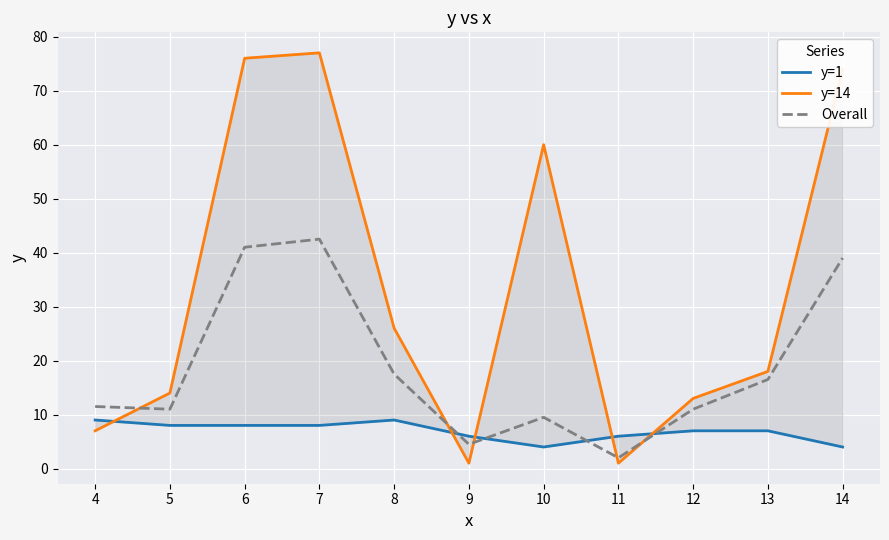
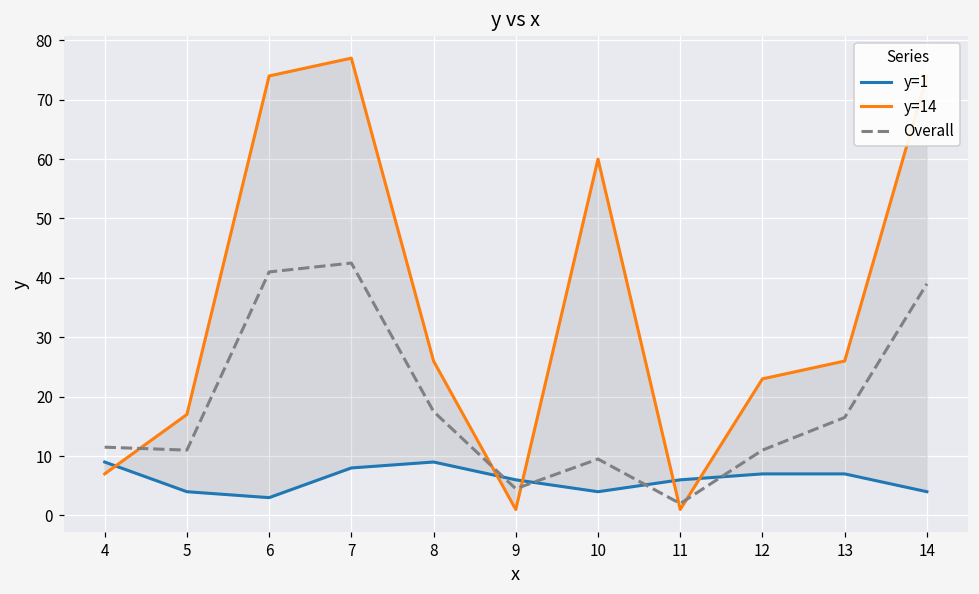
y=1, 5: 8 -> 4
y=14, 5: 14 -> 17
y=1, 6: 8 -> 3
y=14, 6: 76 -> 74
y=14, 12: 13 -> 23
y=14, 13: 18 -> 26
